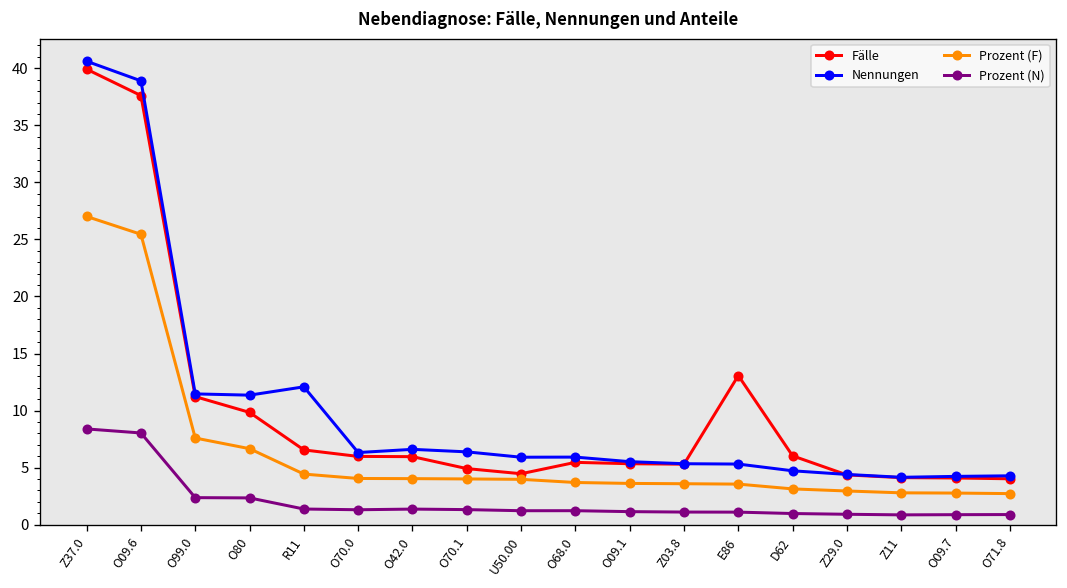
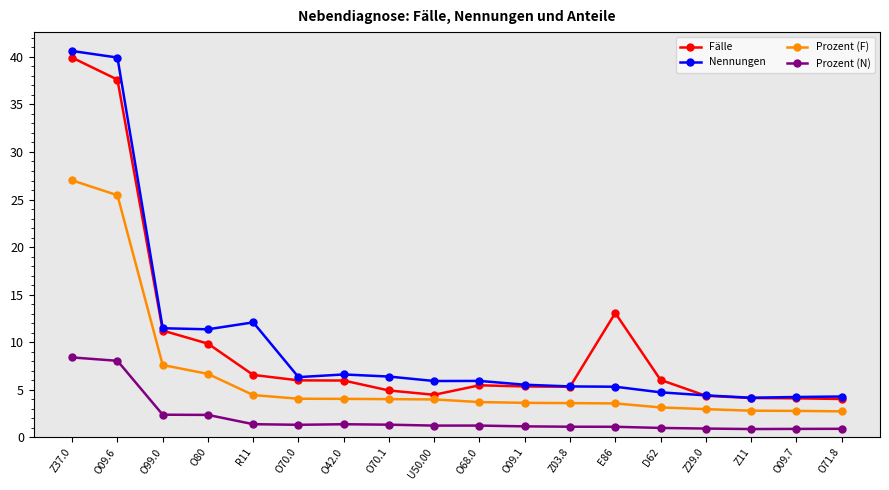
Nennungen, O09.6: 39 -> 40
